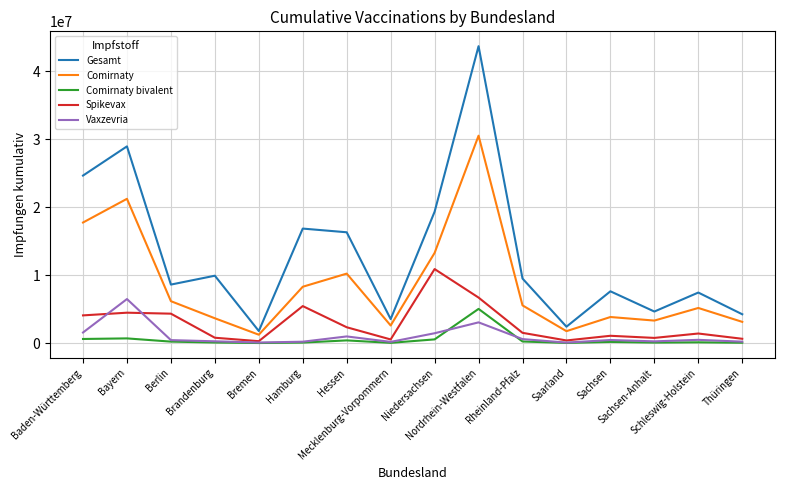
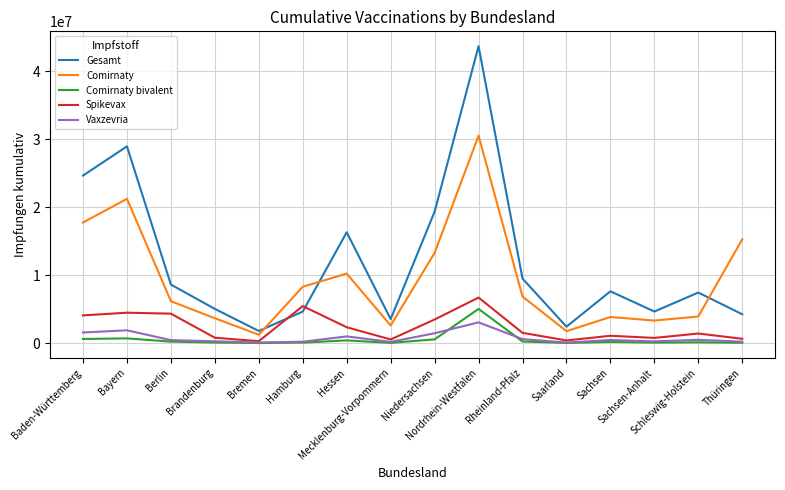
Vaxzevria, Bayern: 7000000 -> 2000000
Gesamt, Brandenburg: 10000000 -> 5000000
Gesamt, Hamburg: 17000000 -> 5000000
Spikevax, Niedersachsen: 11000000 -> 4000000
Comirnaty, Rheinland-Pfalz: 6000000 -> 7000000
Comirnaty, Schleswig-Holstein: 5000000 -> 4000000
Comirnaty, Thüringen: 3000000 -> 15000000
